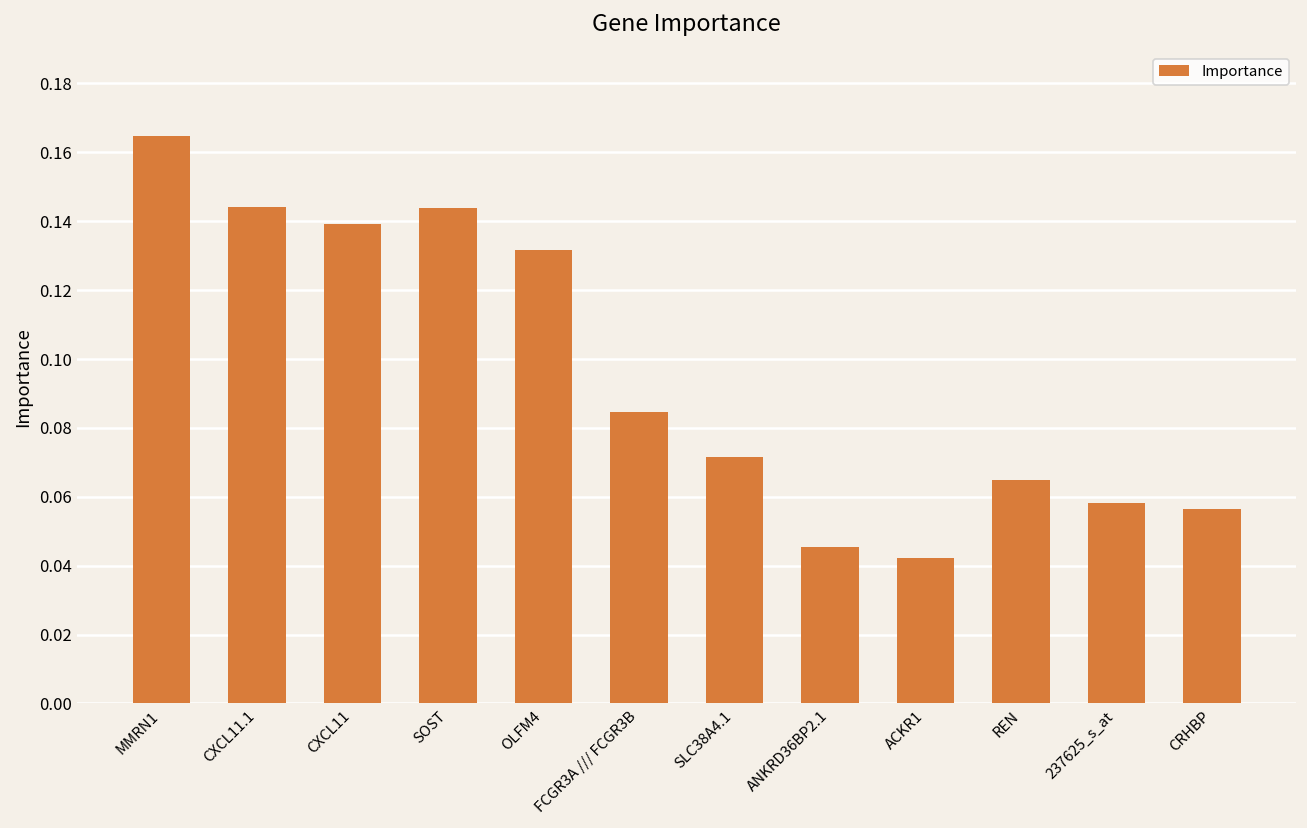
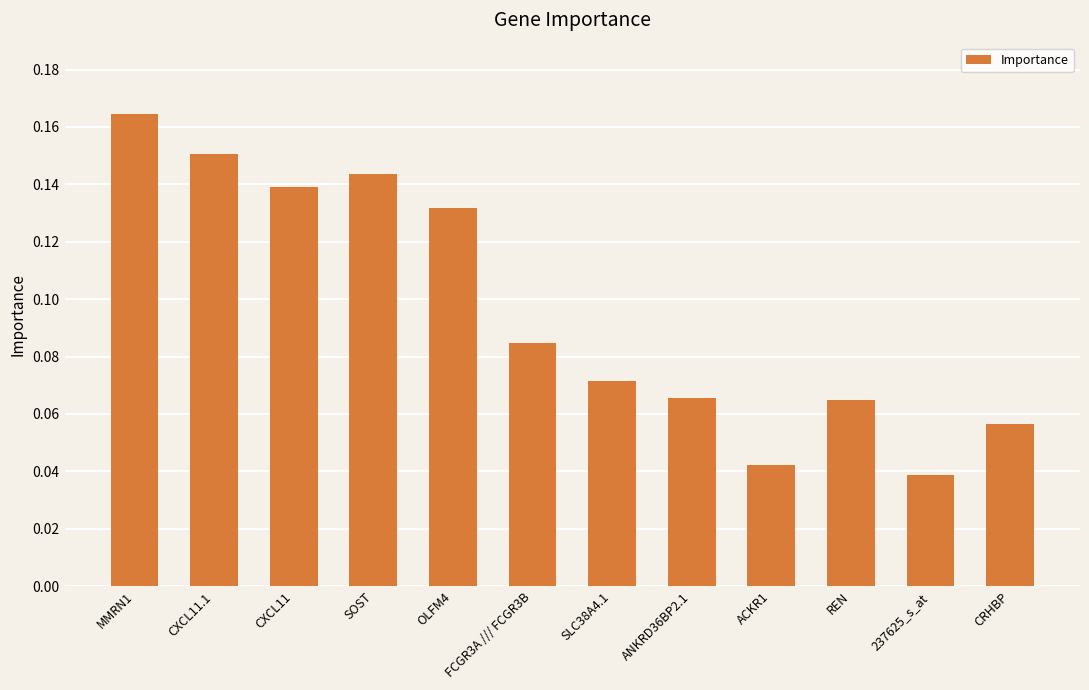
CXCL11.1: 0.144 -> 0.150
ANKRD36BP2.1: 0.045 -> 0.066
237625_s_at: 0.058 -> 0.039
